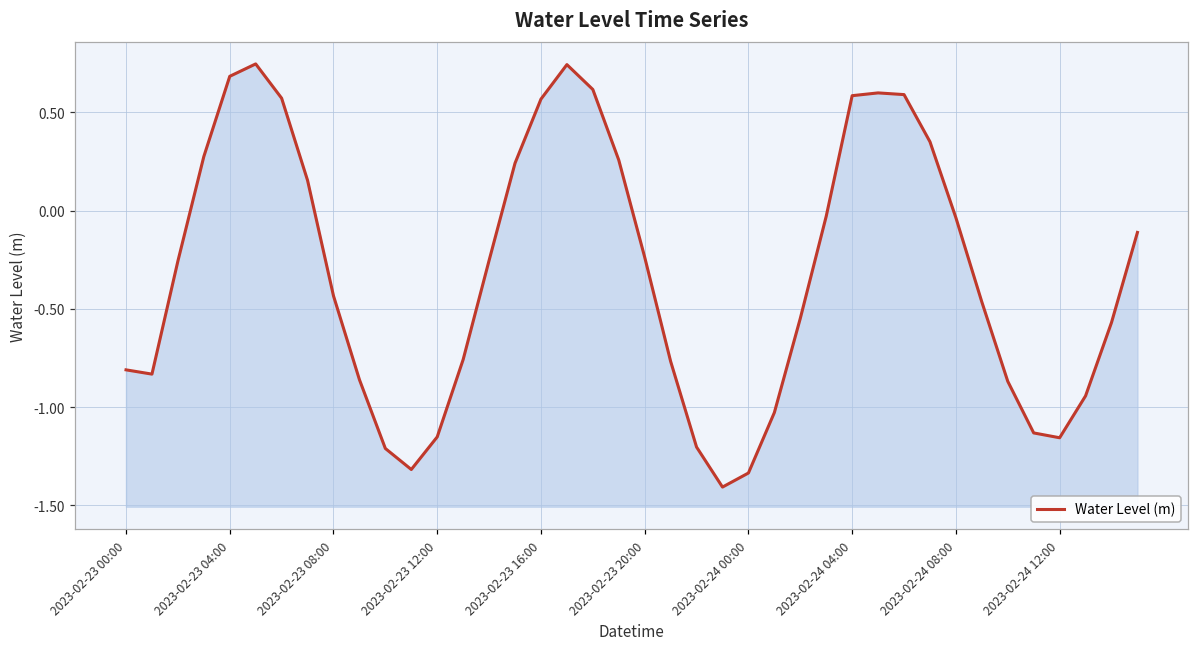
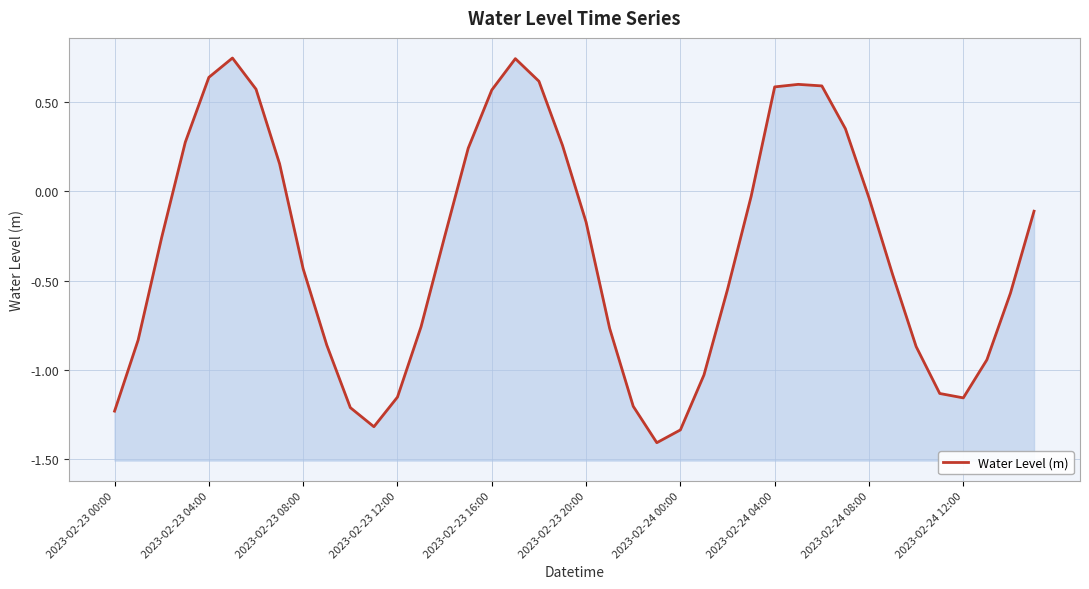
2023-02-23 00:00: -0.81 -> -1.23
2023-02-23 04:00: 0.68 -> 0.64
2023-02-23 20:00: -0.24 -> -0.17
